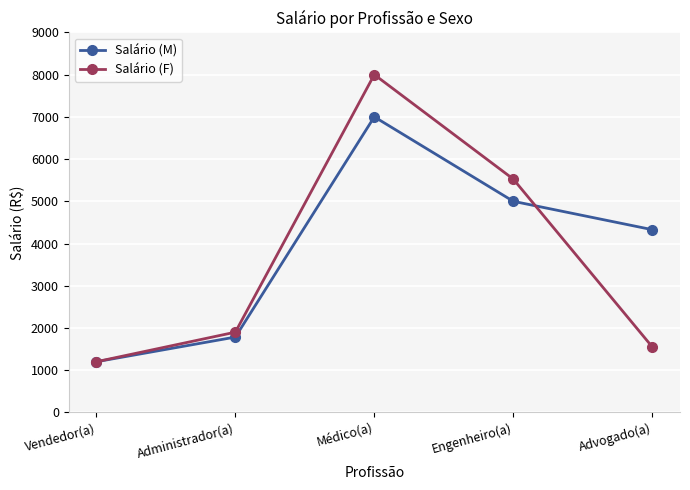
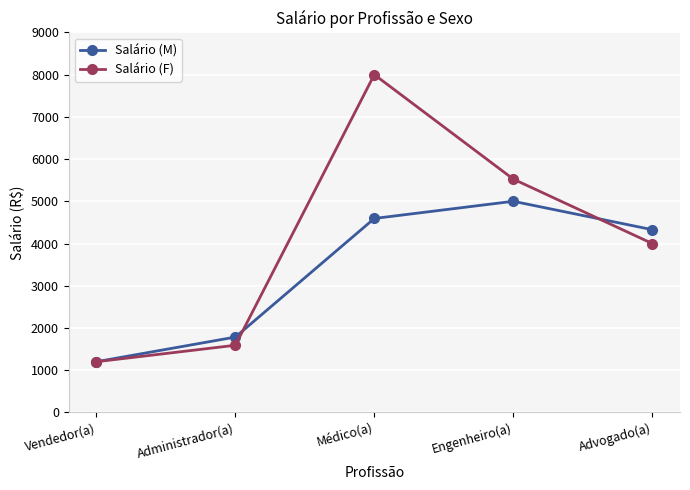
Salário (F), Administrador(a): 1900 -> 1600
Salário (M), Médico(a): 7000 -> 4600
Salário (F), Advogado(a): 1600 -> 4000
